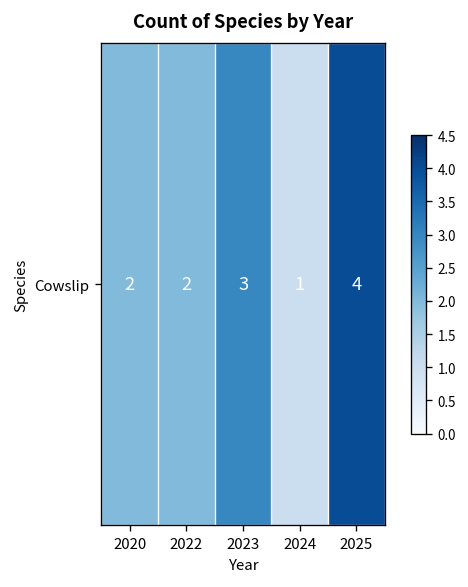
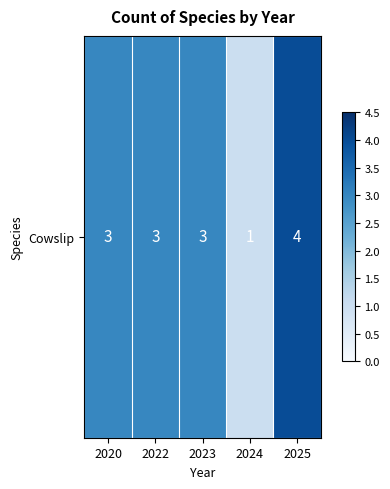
Cowslip, 2020: 2 -> 3
Cowslip, 2022: 2 -> 3
